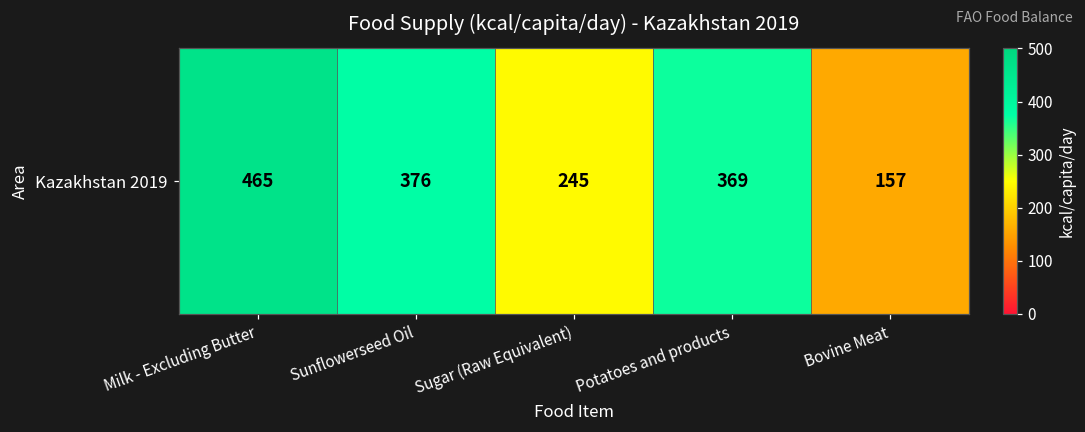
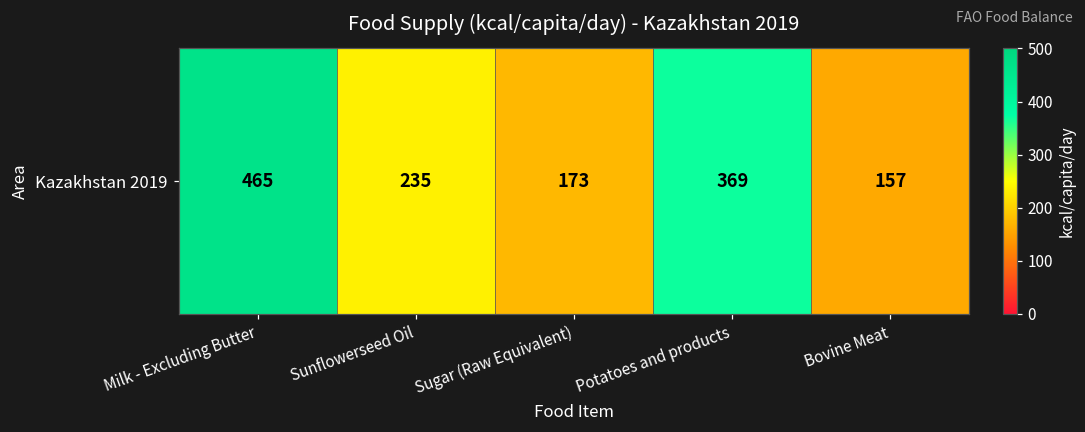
Kazakhstan 2019, Sunflowerseed Oil: 376 -> 235
Kazakhstan 2019, Sugar (Raw Equivalent): 245 -> 173
